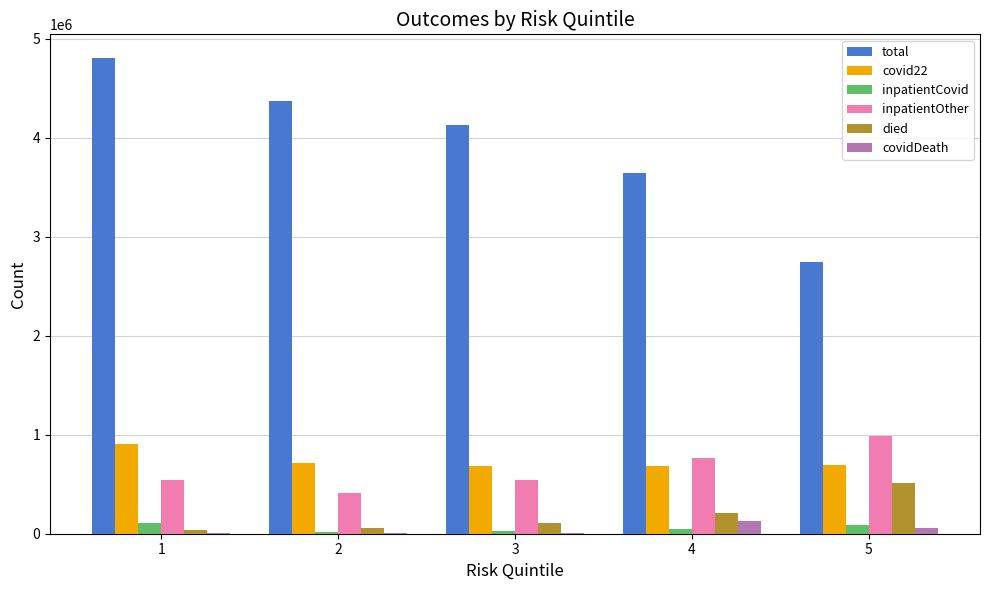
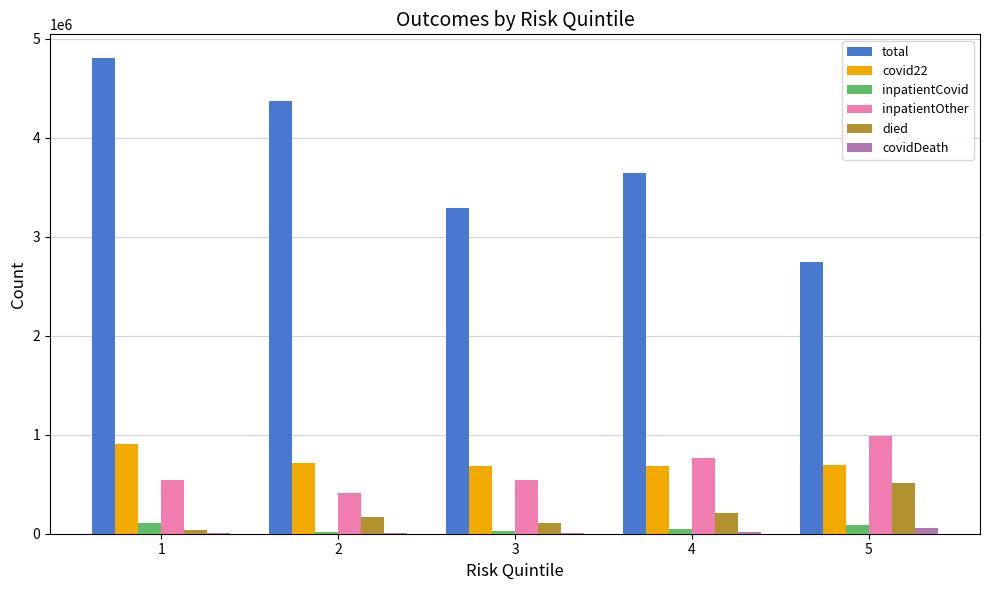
died, 2: 100000 -> 200000
total, 3: 4100000 -> 3300000
covidDeath, 4: 100000 -> 0
